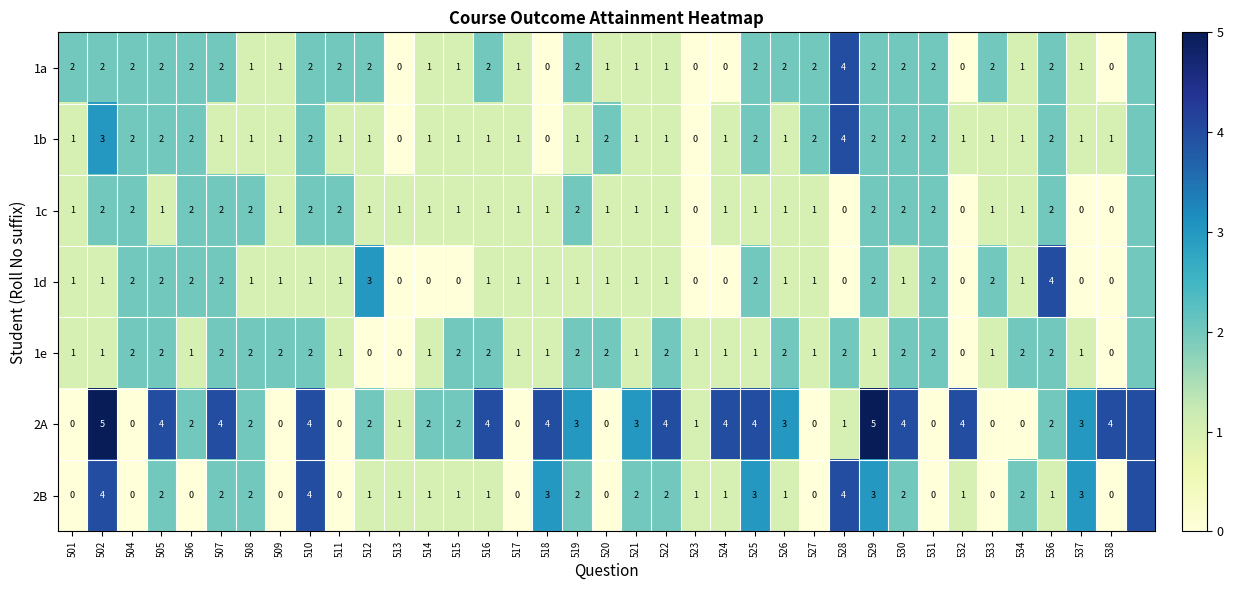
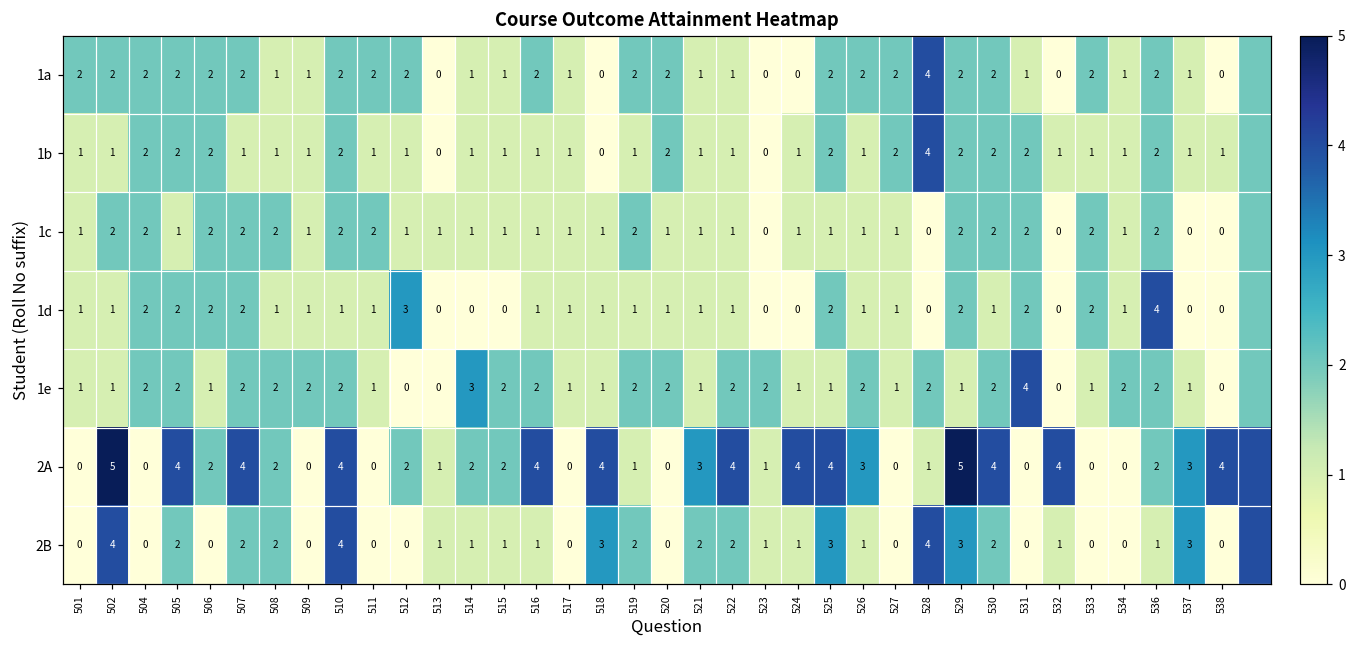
1a, 520: 1 -> 2
1a, 531: 2 -> 1
1b, 502: 3 -> 1
1c, 533: 1 -> 2
1e, 514: 1 -> 3
1e, 523: 1 -> 2
1e, 531: 2 -> 4
2A, 519: 3 -> 1
2B, 512: 1 -> 0
2B, 534: 2 -> 0
